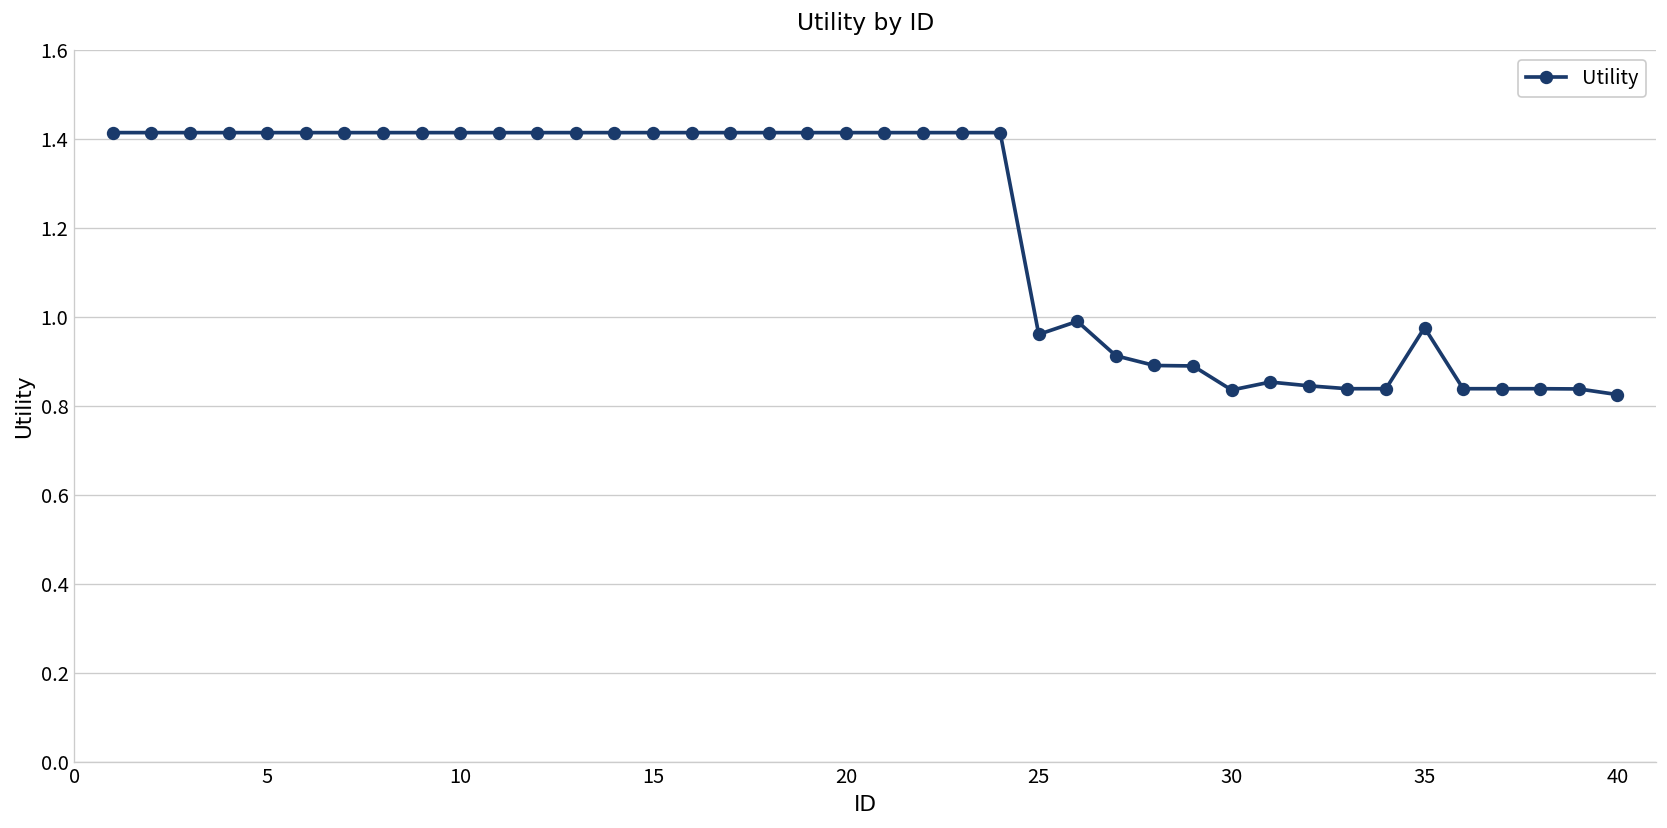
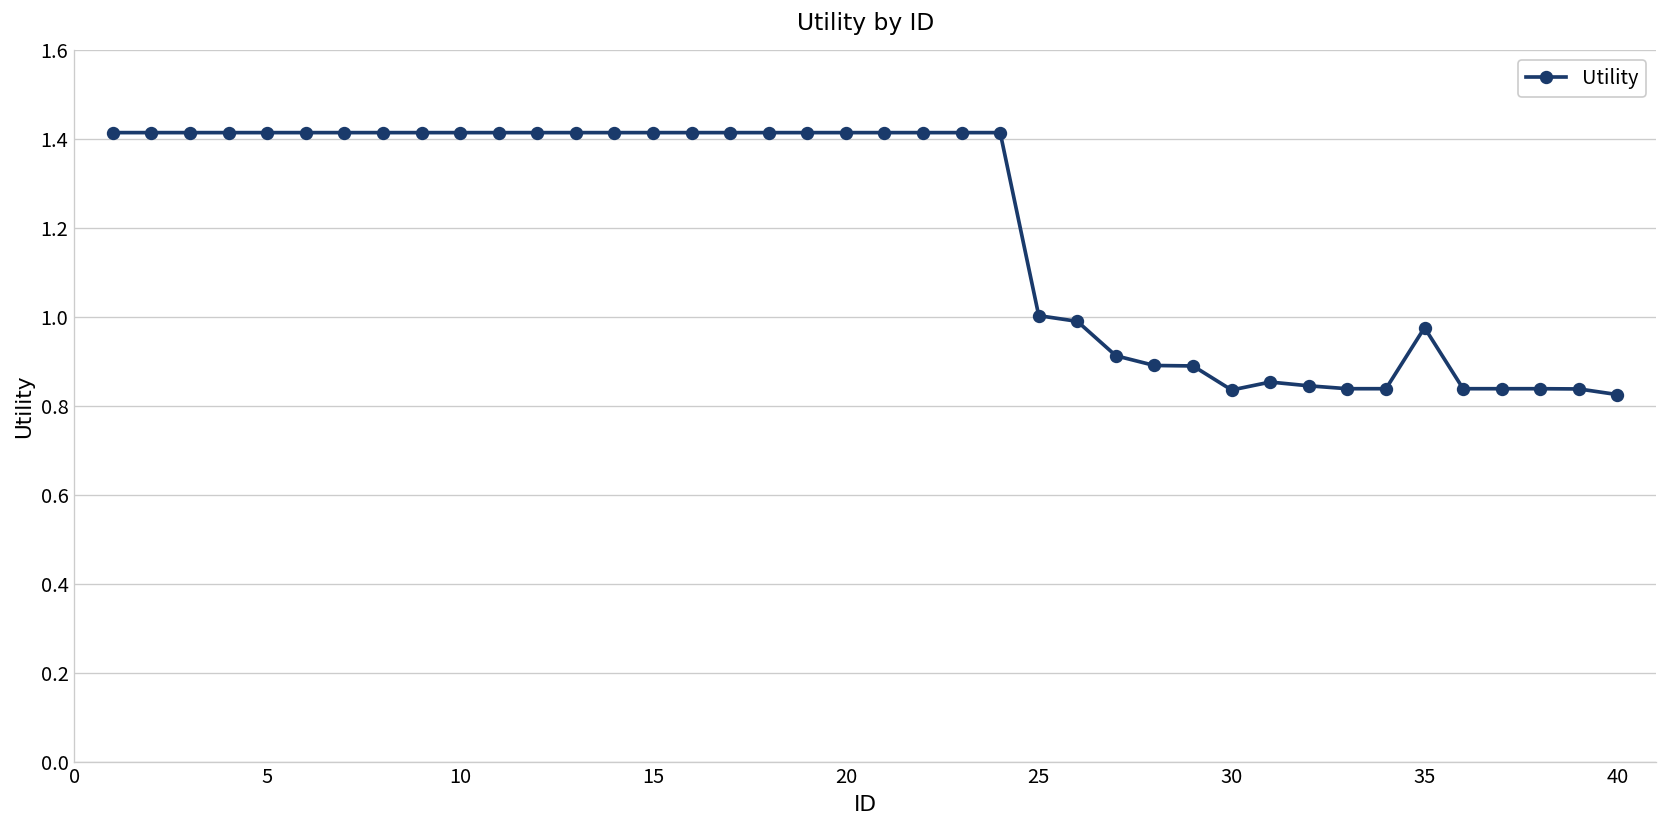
25: 0.96 -> 1.00
